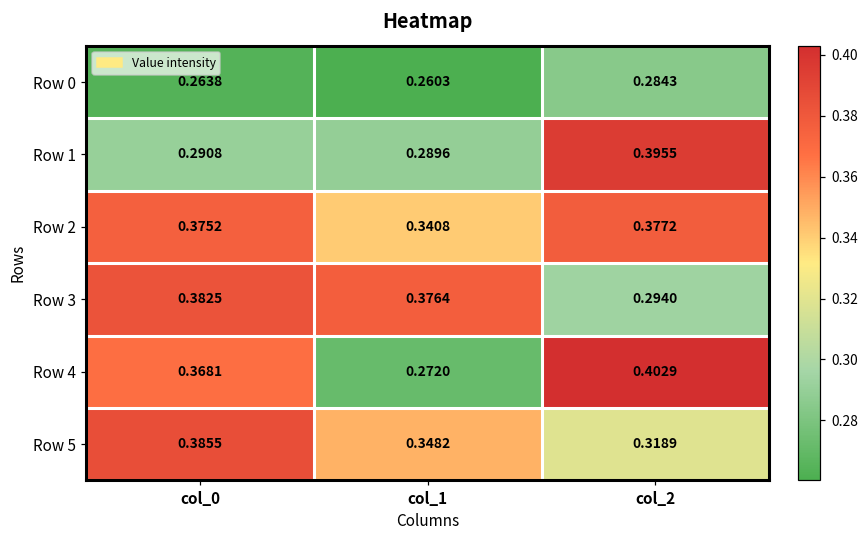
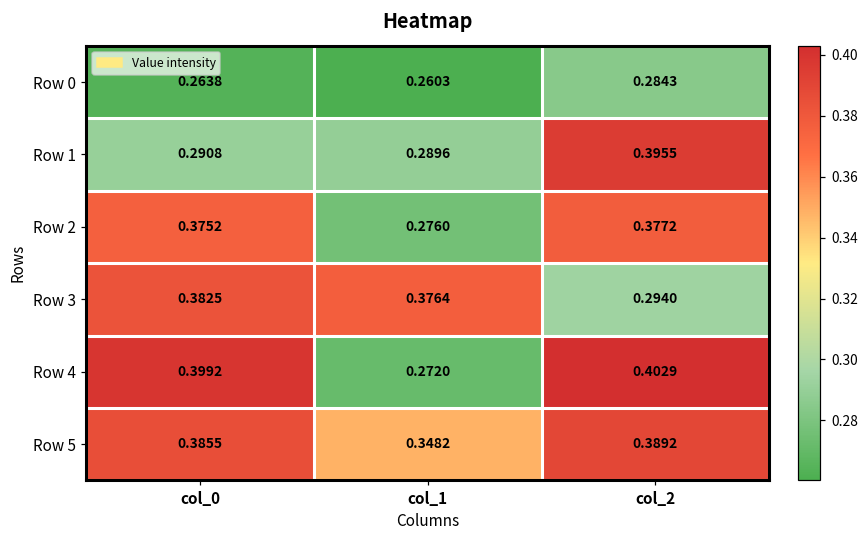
Row 2, col_1: 0.3408 -> 0.2760
Row 4, col_0: 0.3681 -> 0.3992
Row 5, col_2: 0.3189 -> 0.3892
